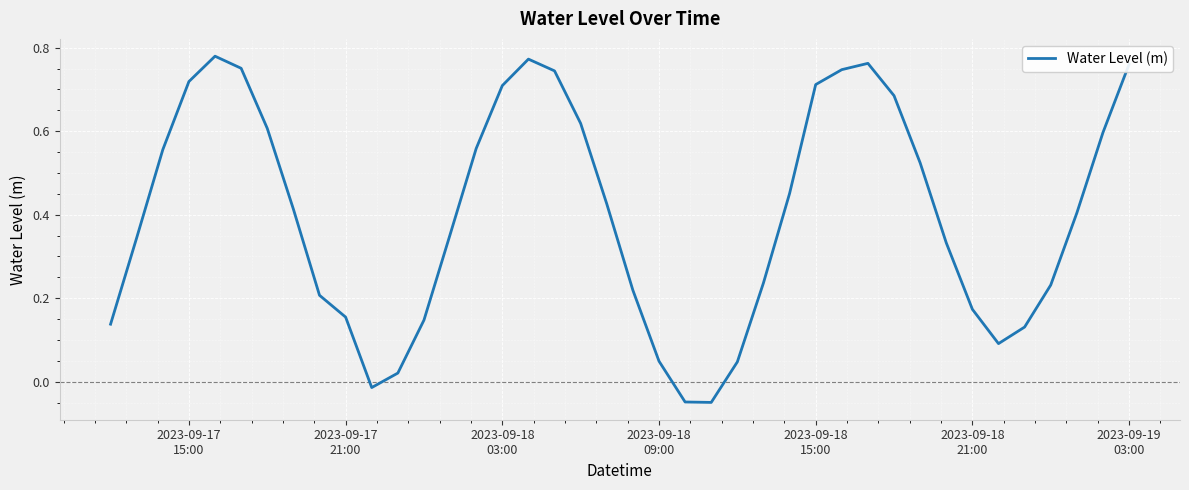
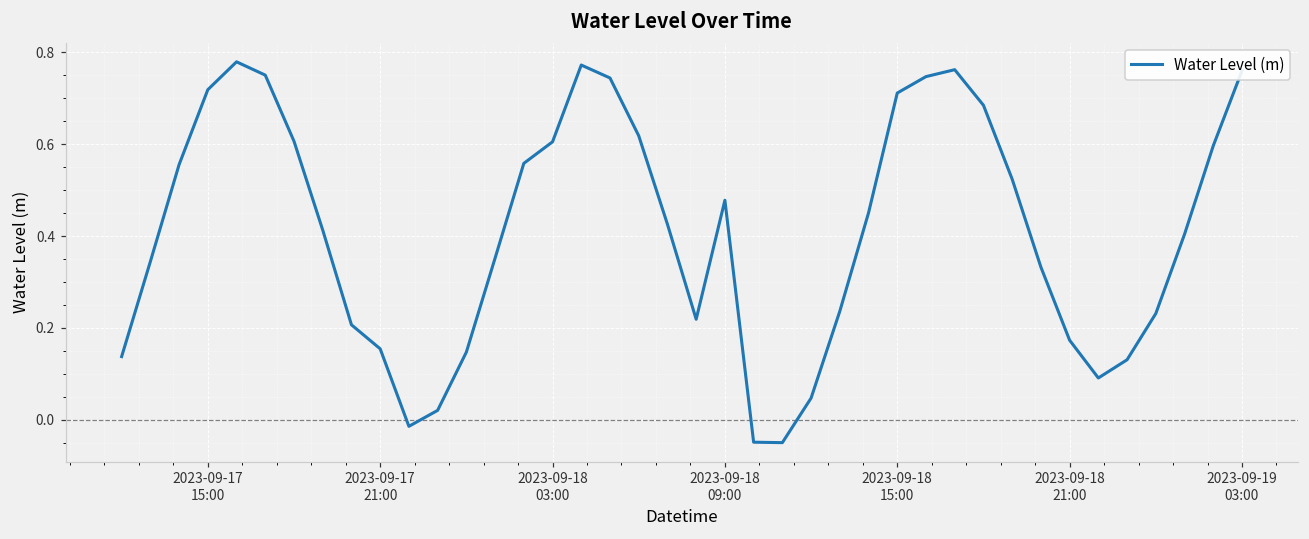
2023-09-18 03:00: 0.71 -> 0.61
2023-09-18 09:00: 0.05 -> 0.48
